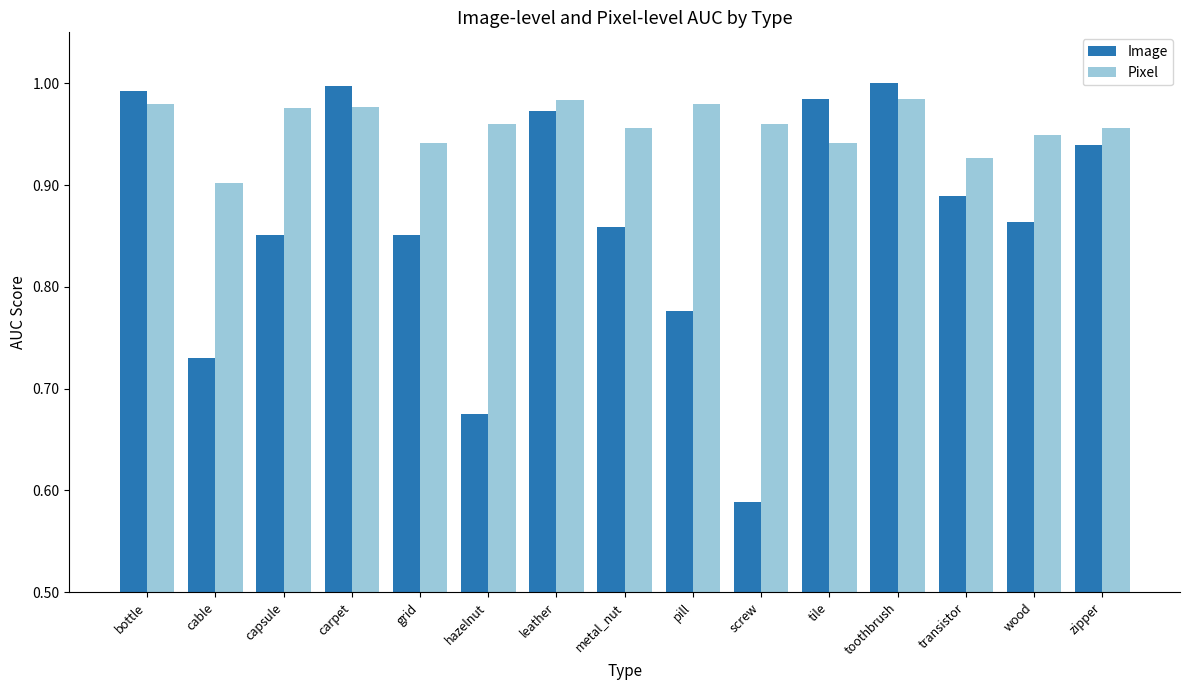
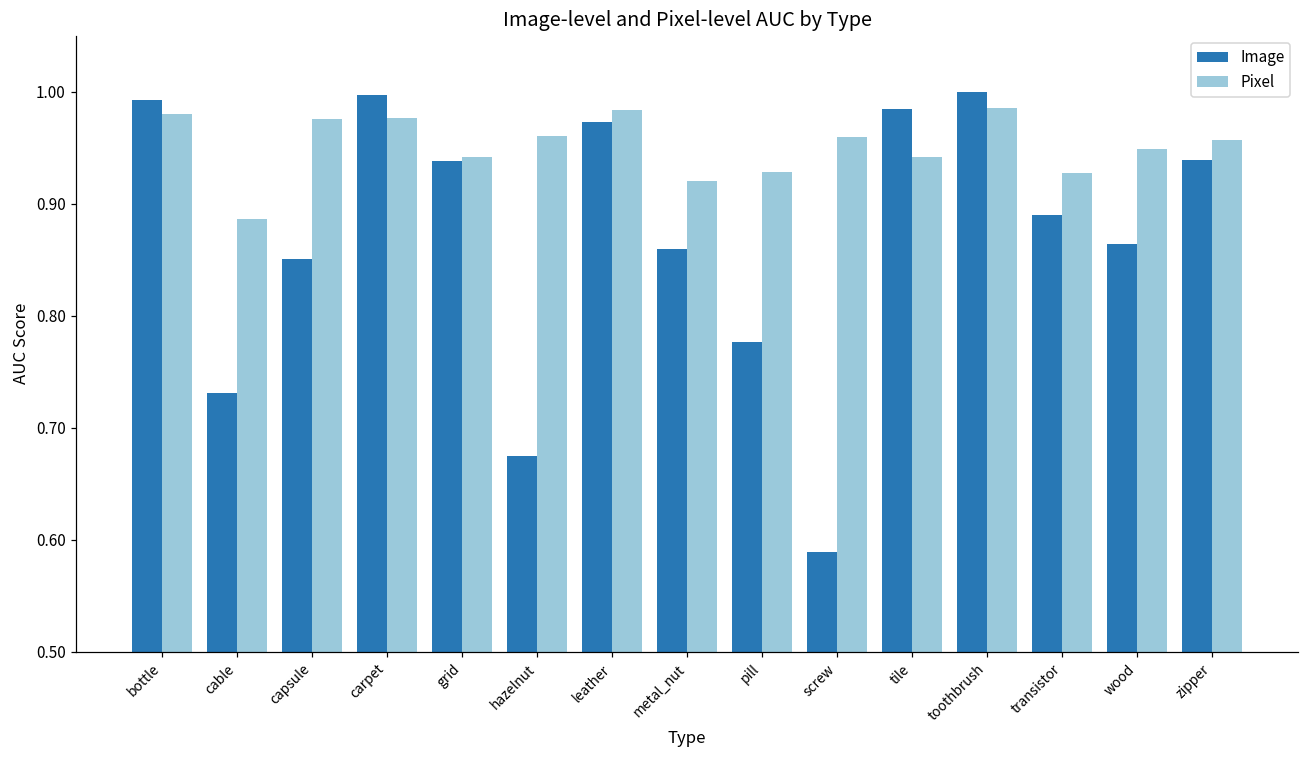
Pixel, cable: 0.902 -> 0.886
Image, grid: 0.851 -> 0.938
Pixel, metal_nut: 0.956 -> 0.920
Pixel, pill: 0.979 -> 0.928
